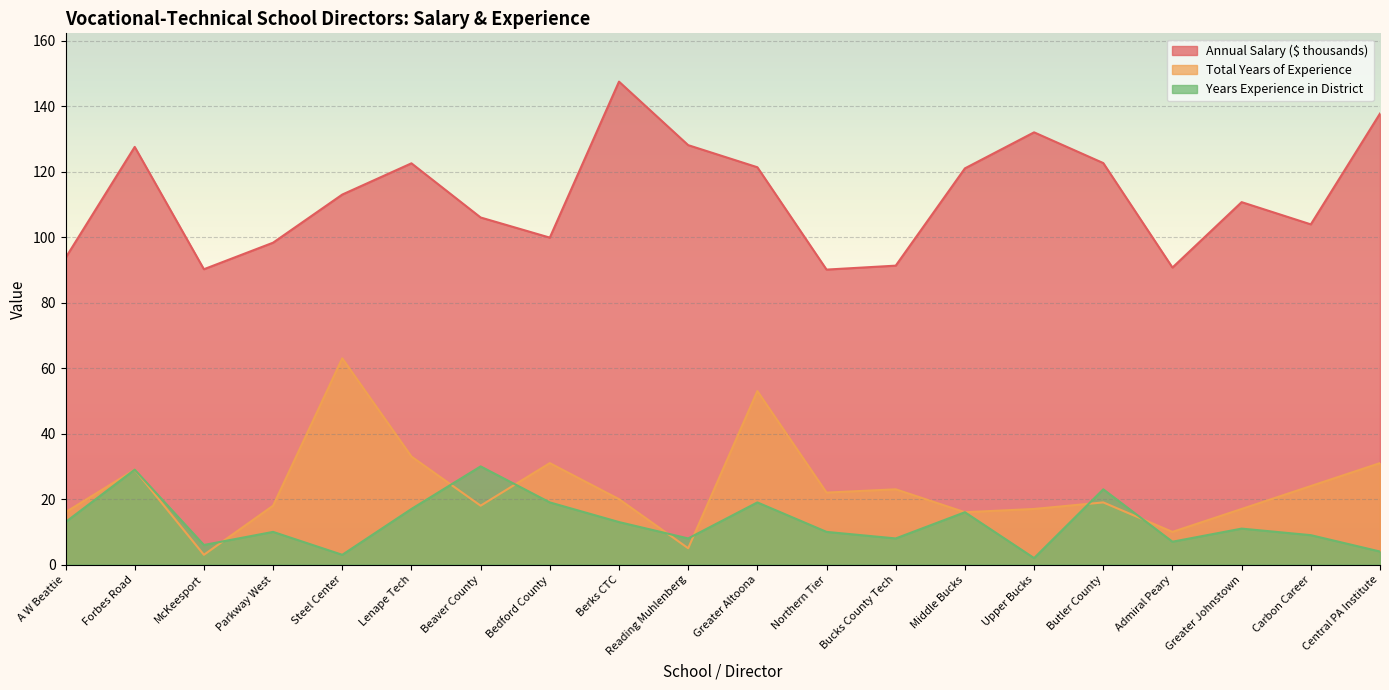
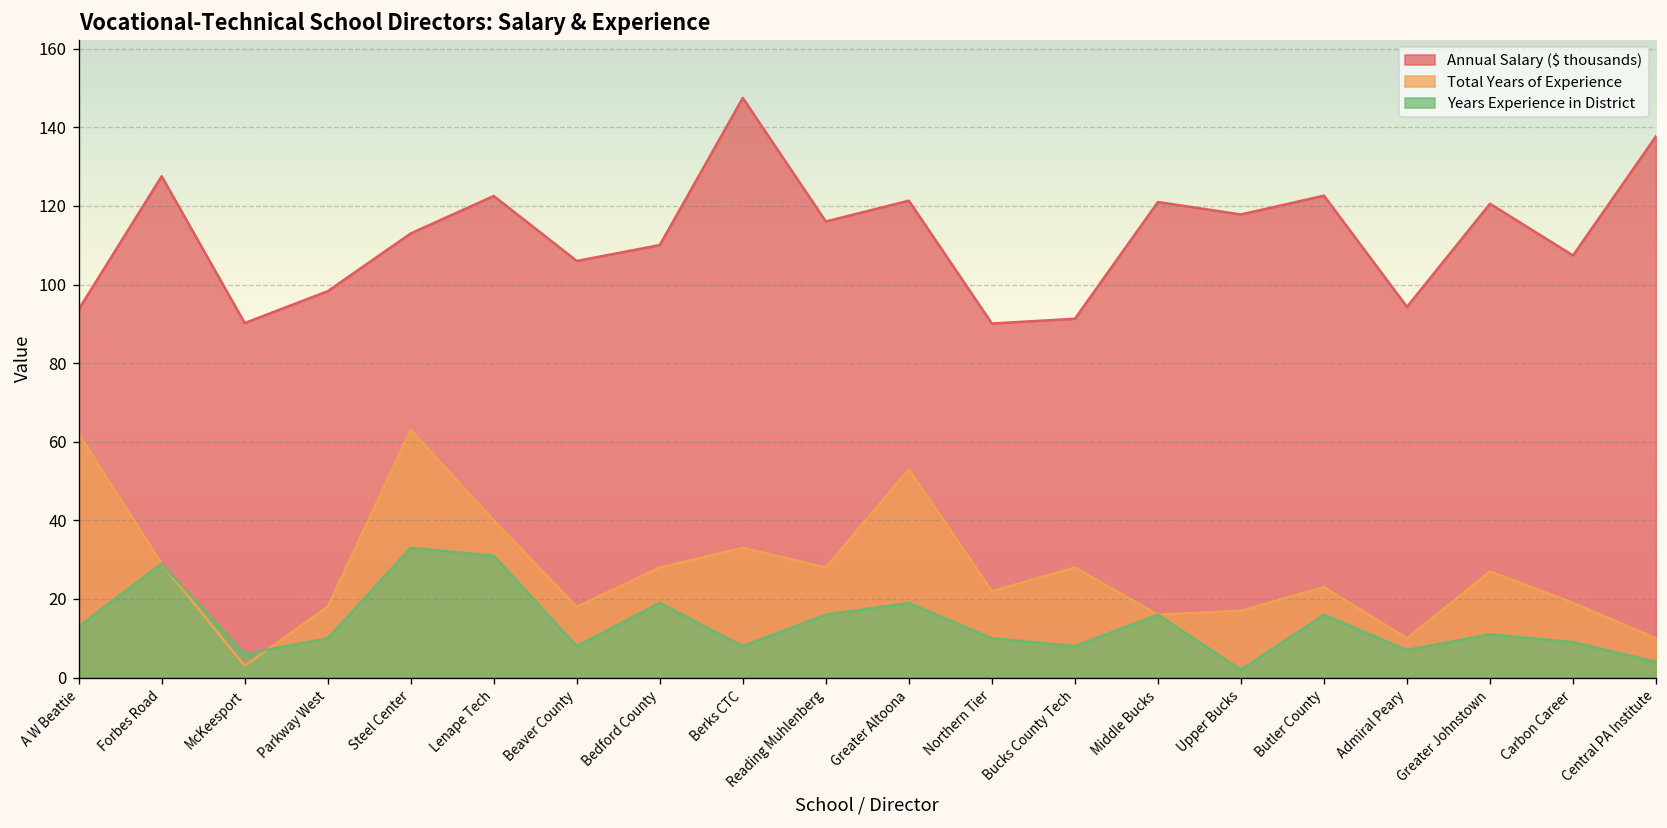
Total Years of Experience, A W Beattie: 16 -> 62
Years Experience in District, Steel Center: 3 -> 33
Total Years of Experience, Lenape Tech: 33 -> 40
Years Experience in District, Lenape Tech: 17 -> 31
Years Experience in District, Beaver County: 30 -> 8
Annual Salary ($ thousands), Bedford County: 100 -> 110
Total Years of Experience, Bedford County: 31 -> 28
Total Years of Experience, Berks CTC: 20 -> 33
Years Experience in District, Berks CTC: 13 -> 8
Annual Salary ($ thousands), Reading Muhlenberg: 128 -> 116
Total Years of Experience, Reading Muhlenberg: 5 -> 28
Years Experience in District, Reading Muhlenberg: 8 -> 16
Total Years of Experience, Bucks County Tech: 23 -> 28
Annual Salary ($ thousands), Upper Bucks: 132 -> 118
Total Years of Experience, Butler County: 19 -> 23
Years Experience in District, Butler County: 23 -> 16
Annual Salary ($ thousands), Admiral Peary: 91 -> 94
Annual Salary ($ thousands), Greater Johnstown: 111 -> 121
Total Years of Experience, Greater Johnstown: 17 -> 27
Annual Salary ($ thousands), Carbon Career: 104 -> 107
Total Years of Experience, Carbon Career: 24 -> 19
Total Years of Experience, Central PA Institute: 31 -> 10
